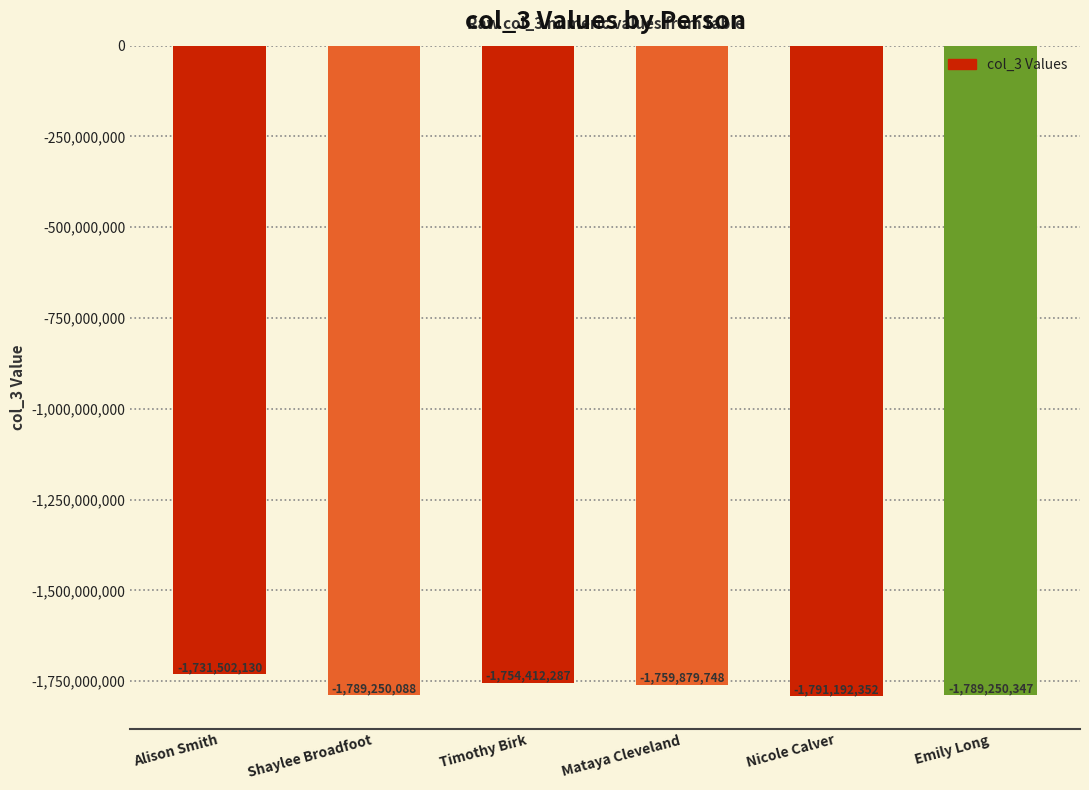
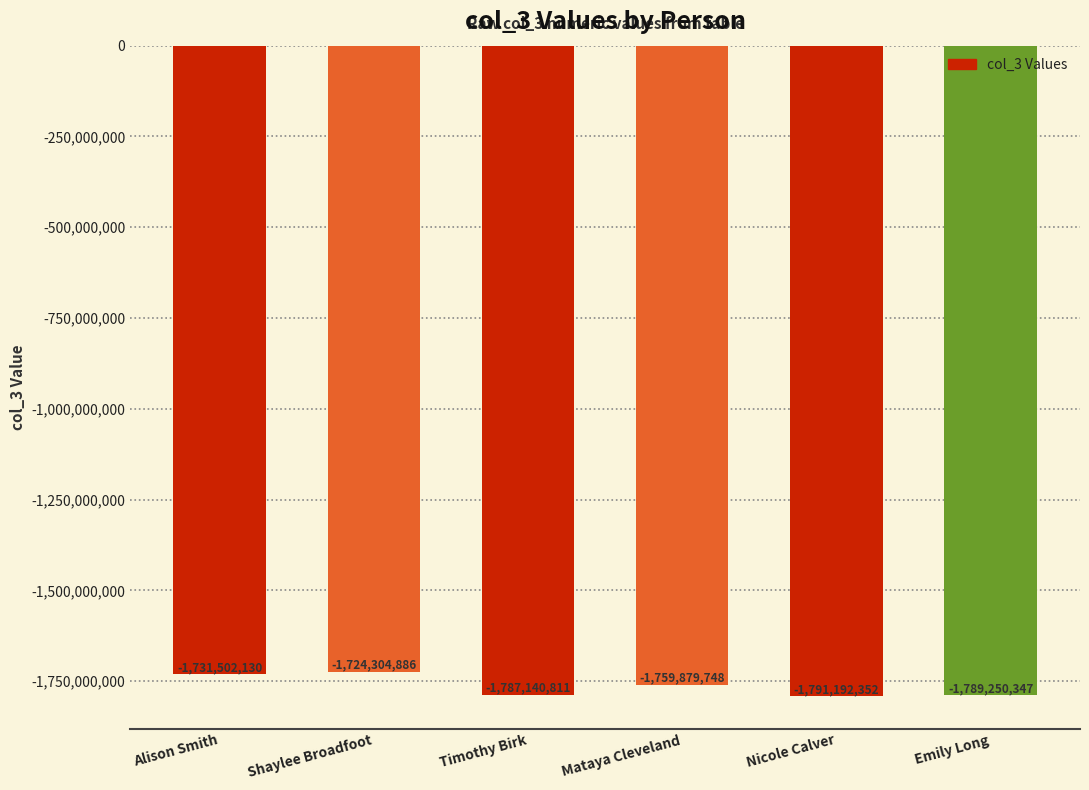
Shaylee Broadfoot: -1,789,250,088 -> -1,724,304,886
Timothy Birk: -1,754,412,287 -> -1,787,140,811
